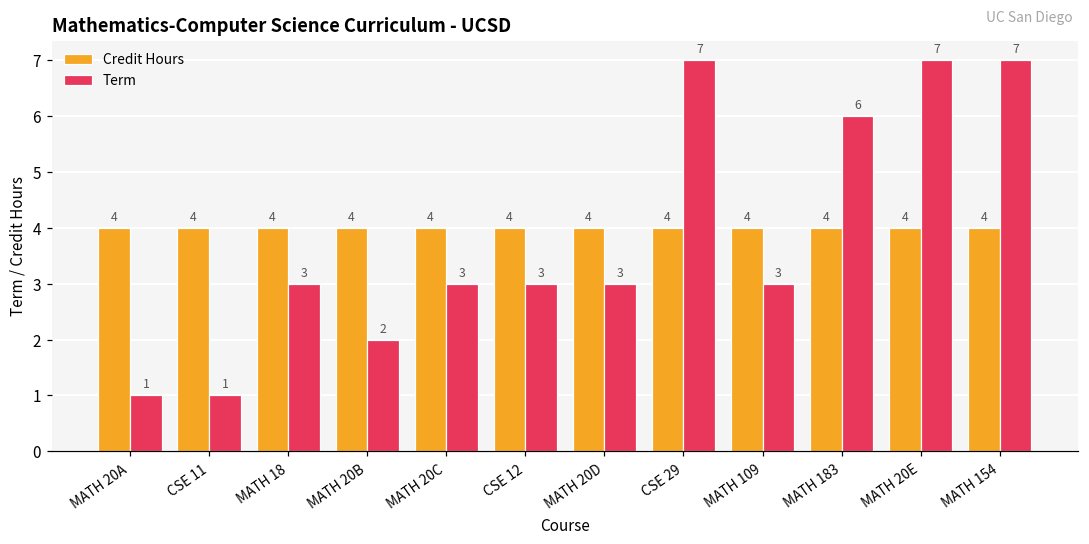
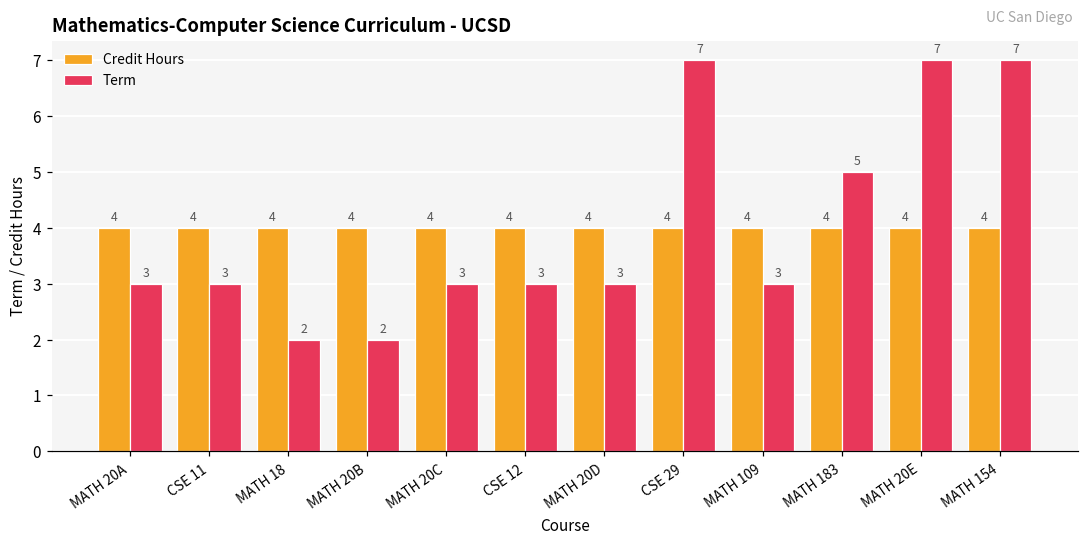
Term, MATH 20A: 1 -> 3
Term, CSE 11: 1 -> 3
Term, MATH 18: 3 -> 2
Term, MATH 183: 6 -> 5
